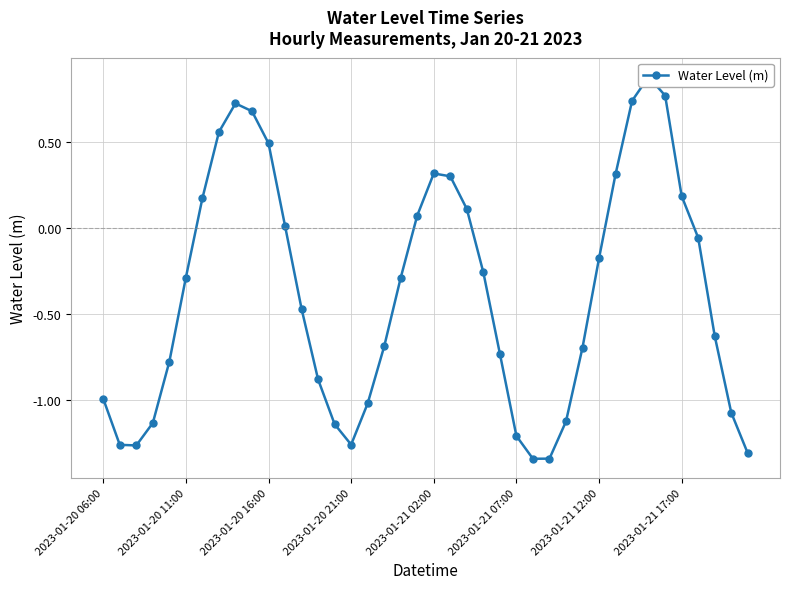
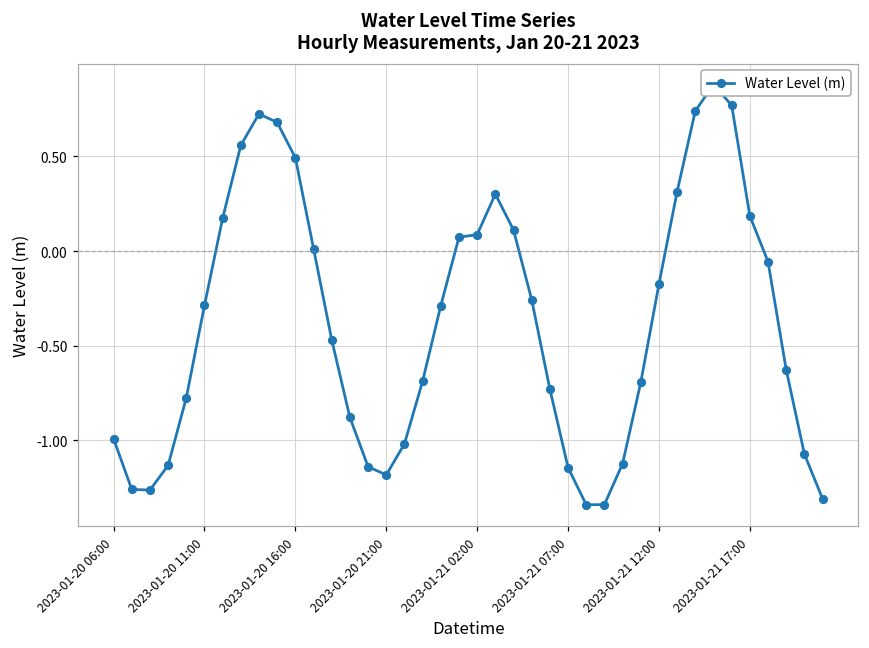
2023-01-20 21:00: -1.26 -> -1.18
2023-01-21 02:00: 0.32 -> 0.09
2023-01-21 07:00: -1.21 -> -1.14
